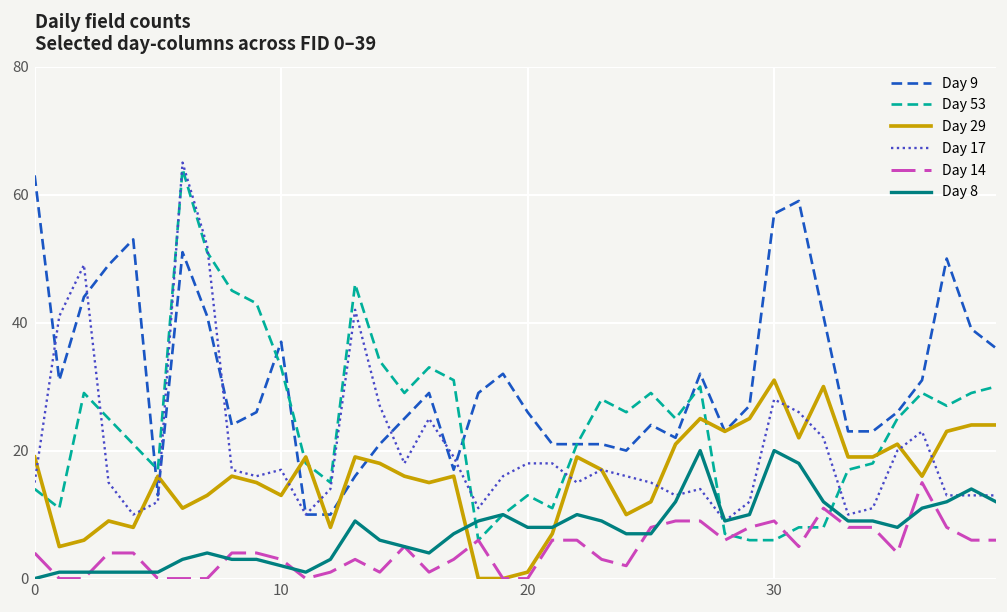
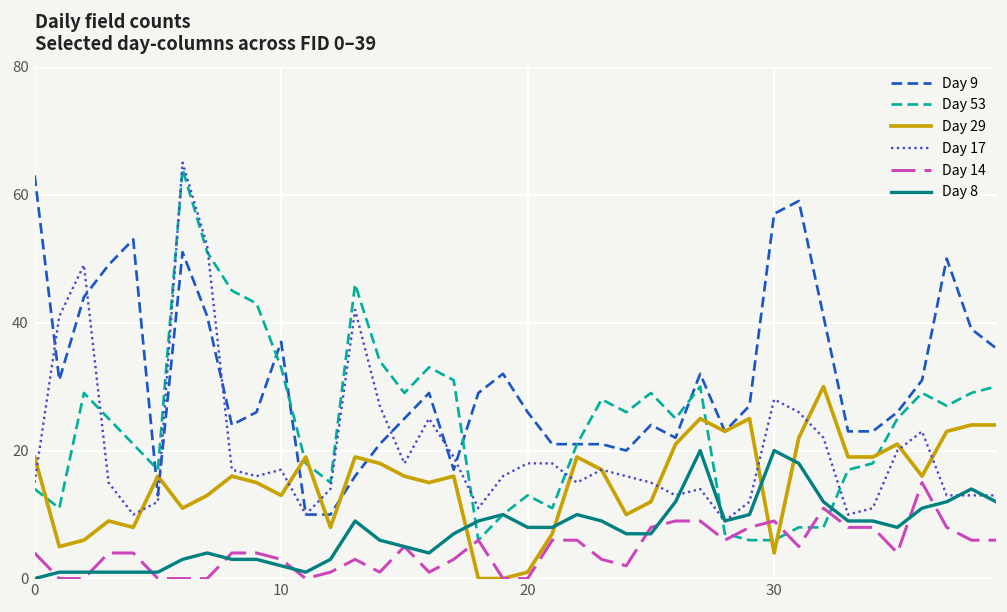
Day 29, 30: 31 -> 4
